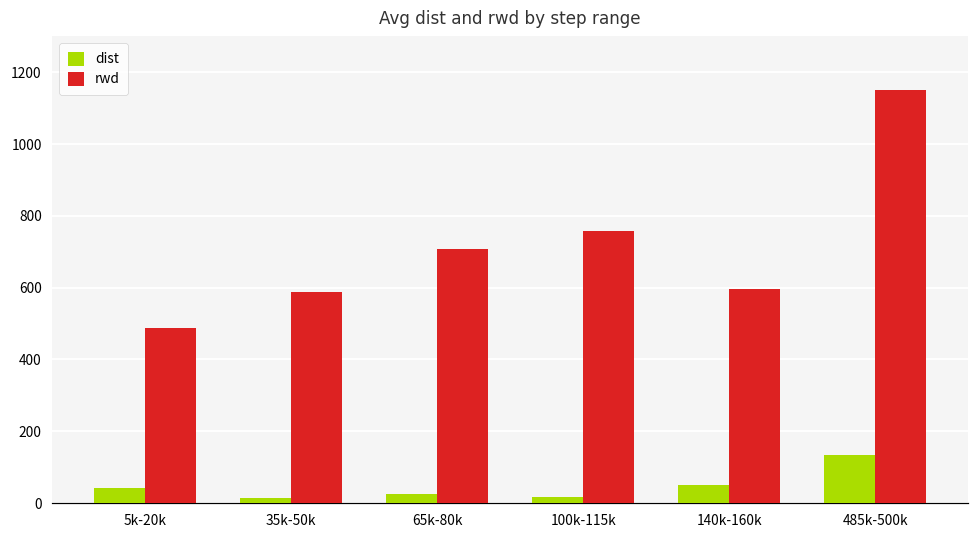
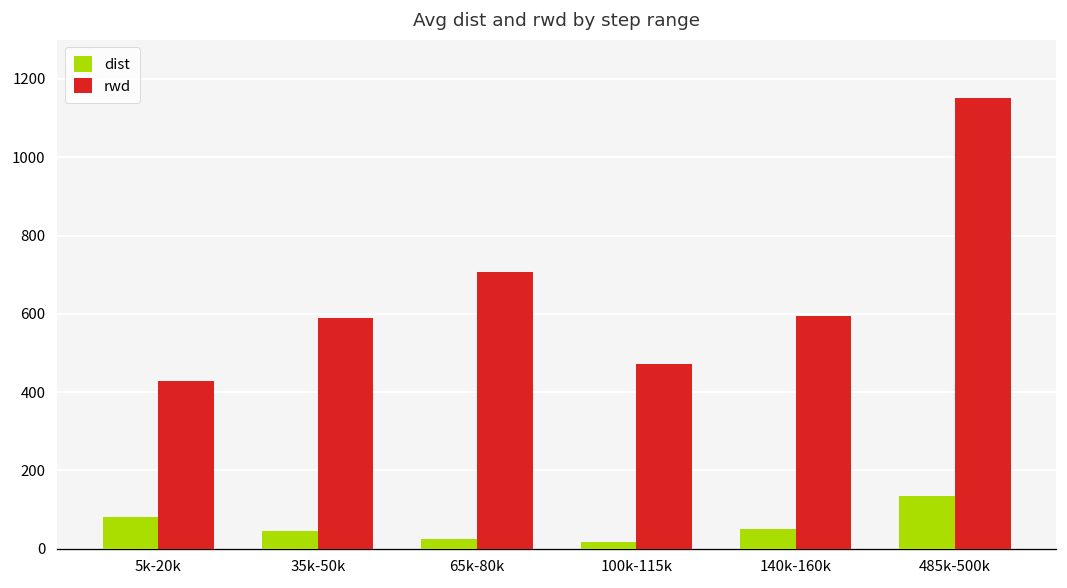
dist, 5k-20k: 40 -> 80
rwd, 5k-20k: 490 -> 430
dist, 35k-50k: 10 -> 40
rwd, 100k-115k: 760 -> 470
